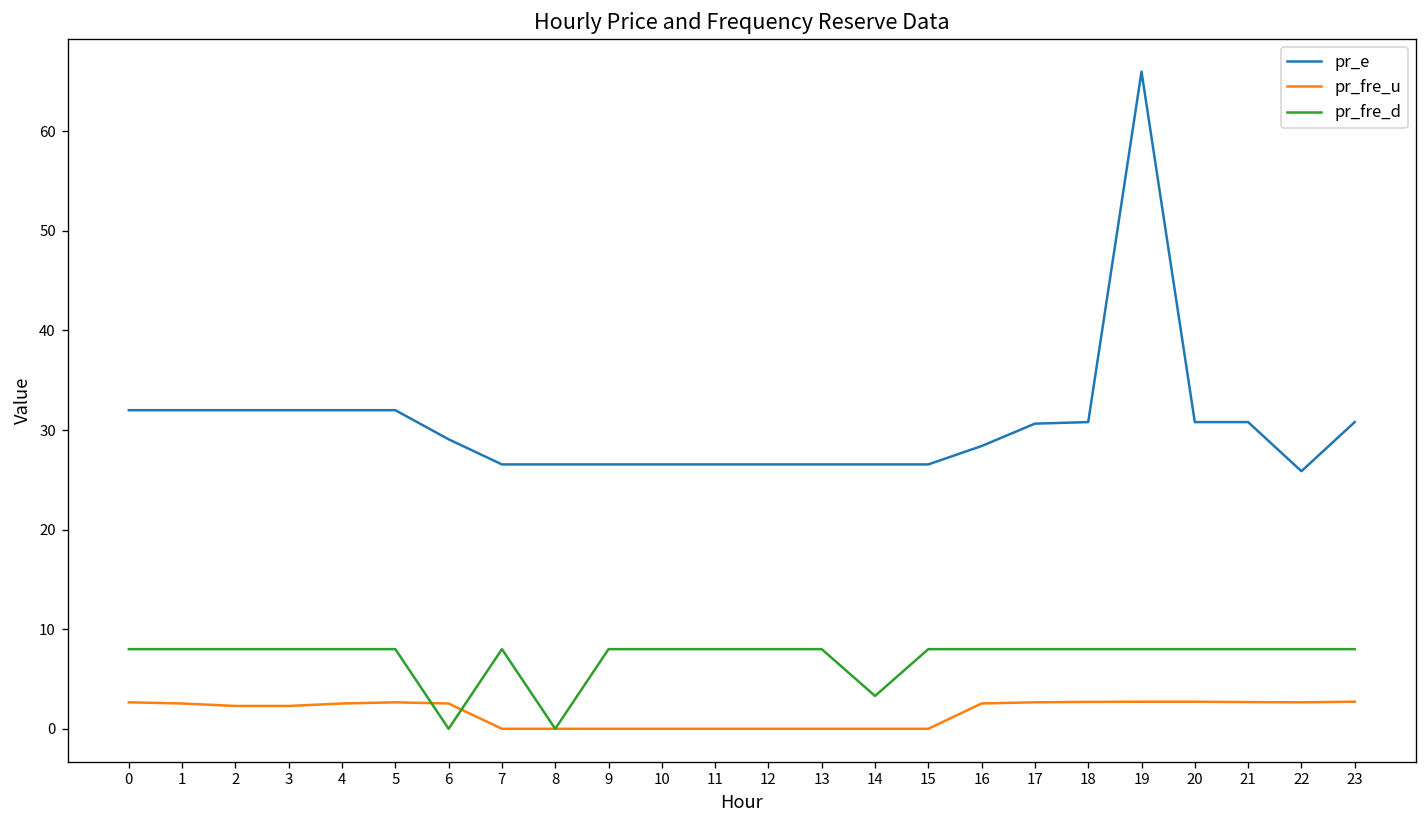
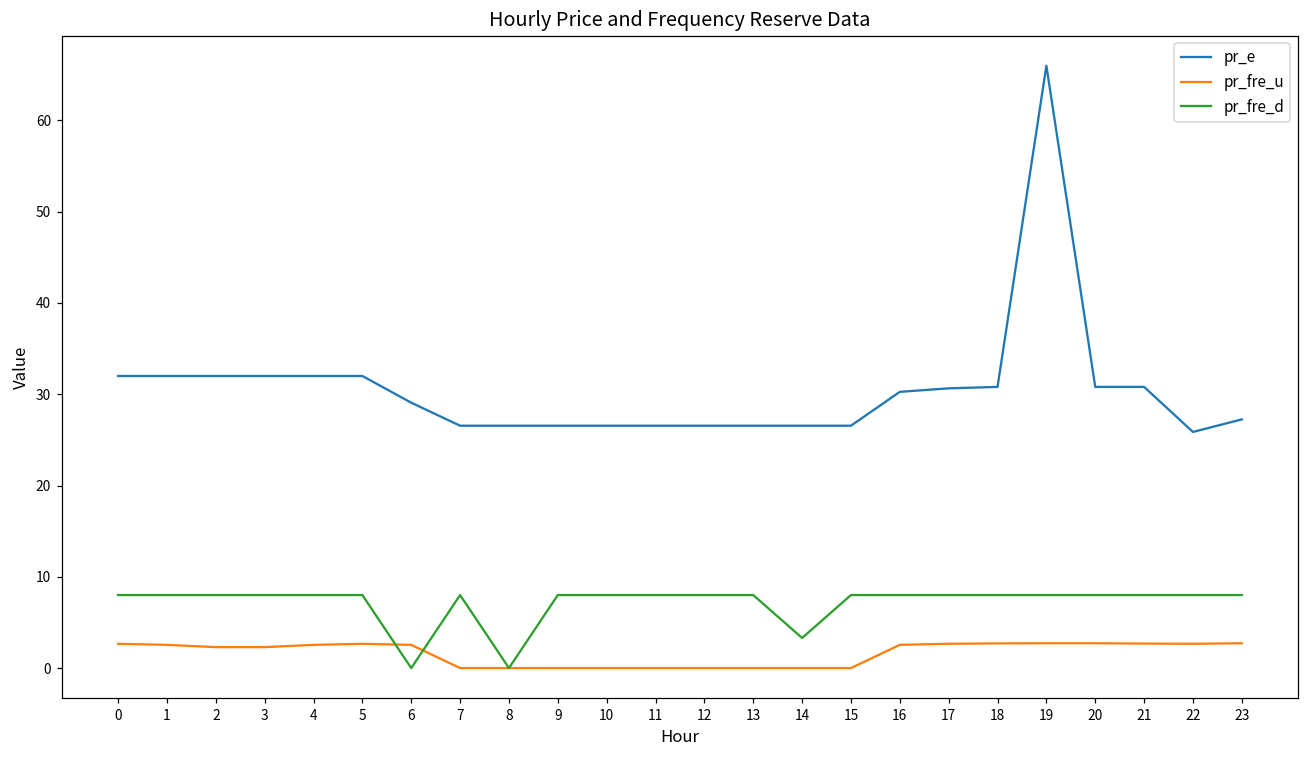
pr_e, 16: 28 -> 30
pr_e, 23: 31 -> 27
